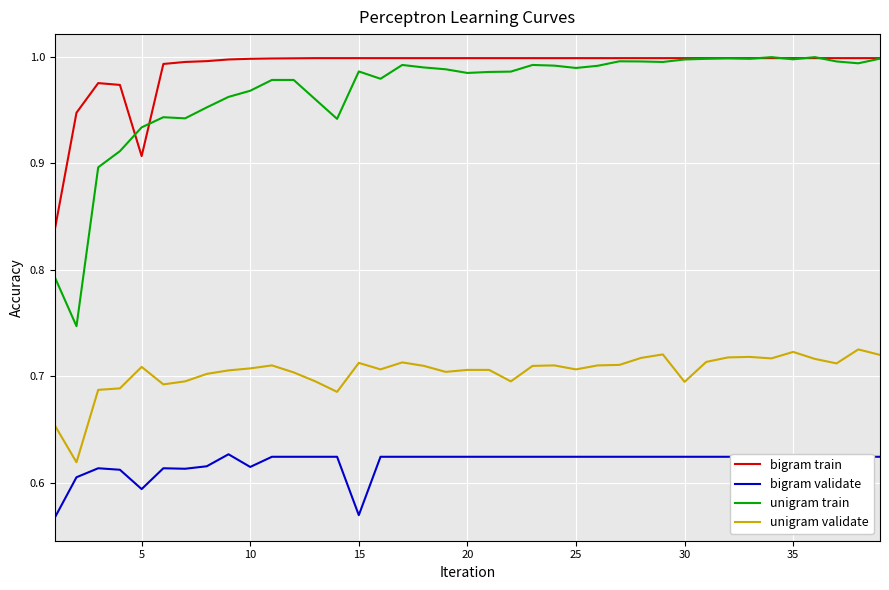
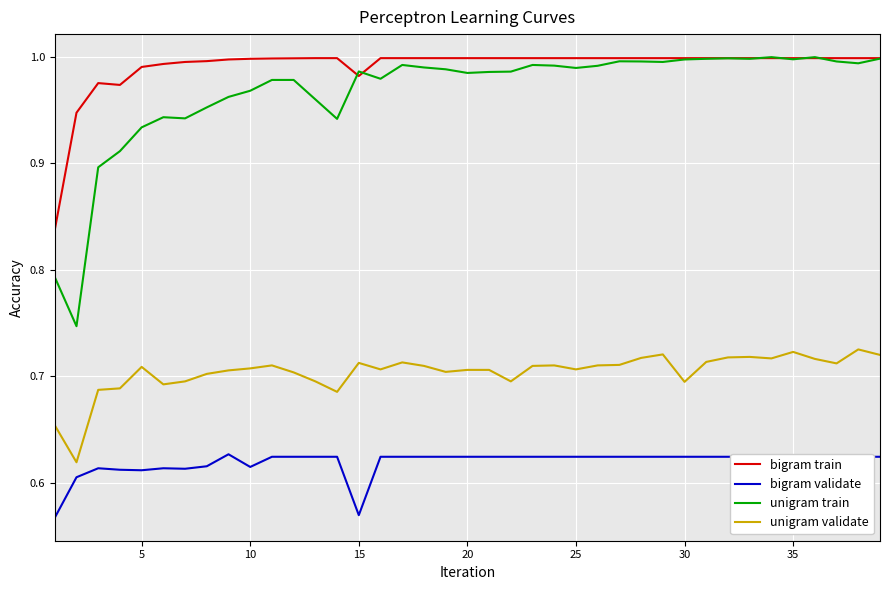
bigram train, 5: 0.907 -> 0.990
bigram validate, 5: 0.594 -> 0.612
bigram train, 15: 0.999 -> 0.982
